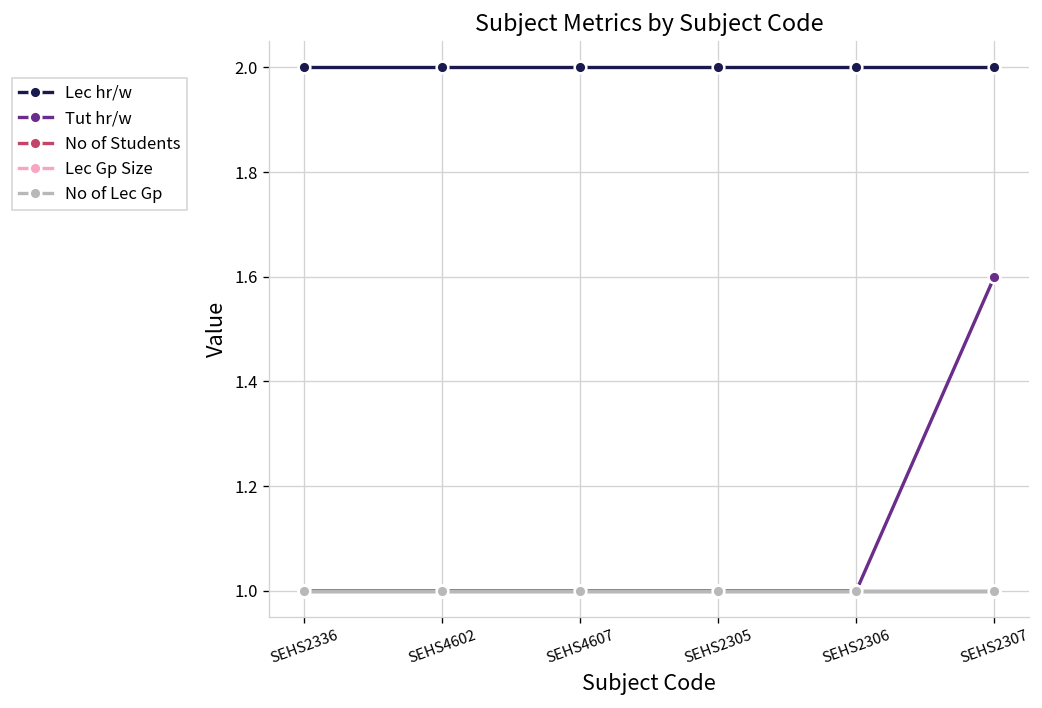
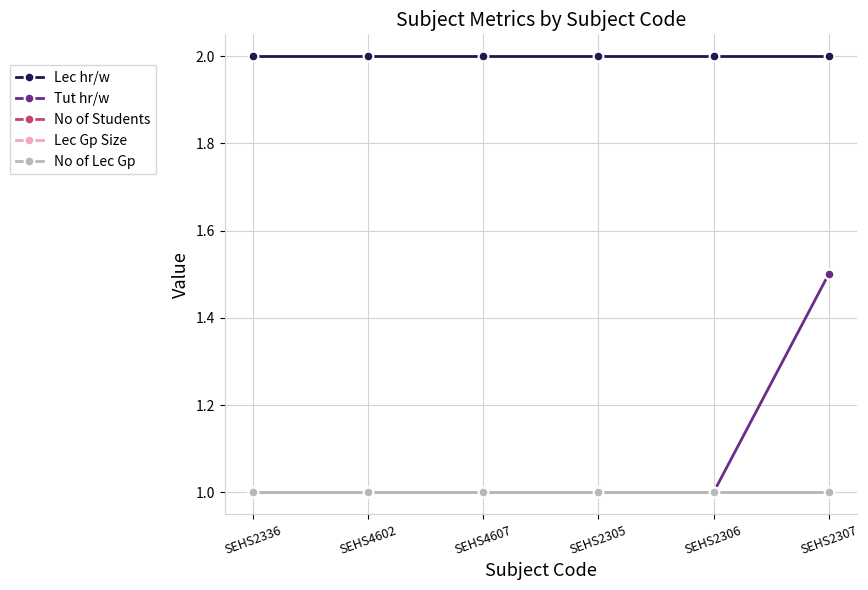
Tut hr/w, SEHS2307: 1.6 -> 1.5
